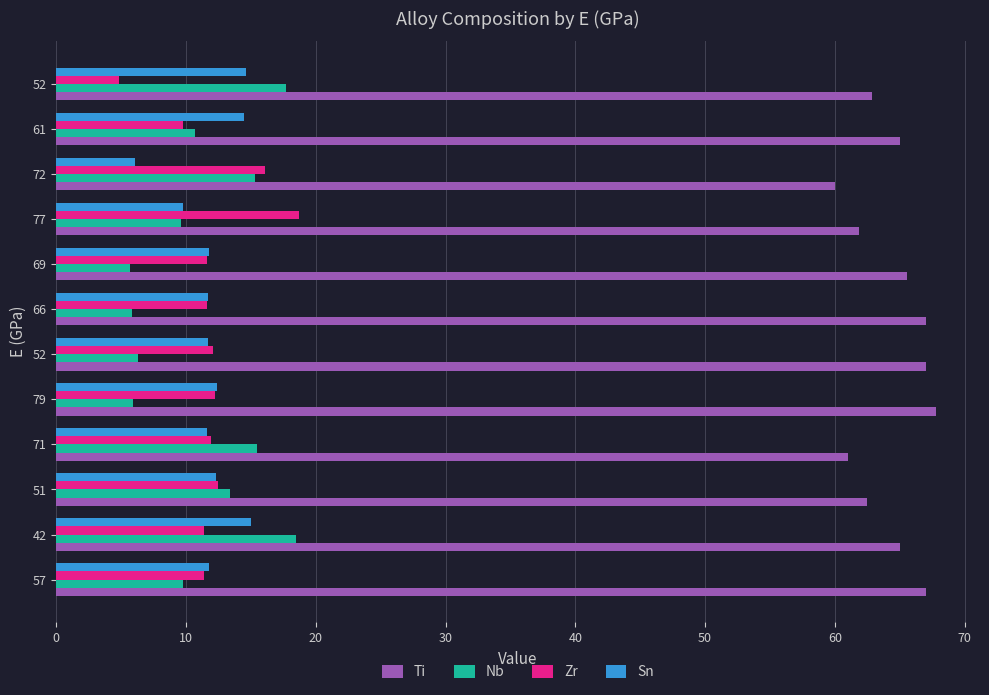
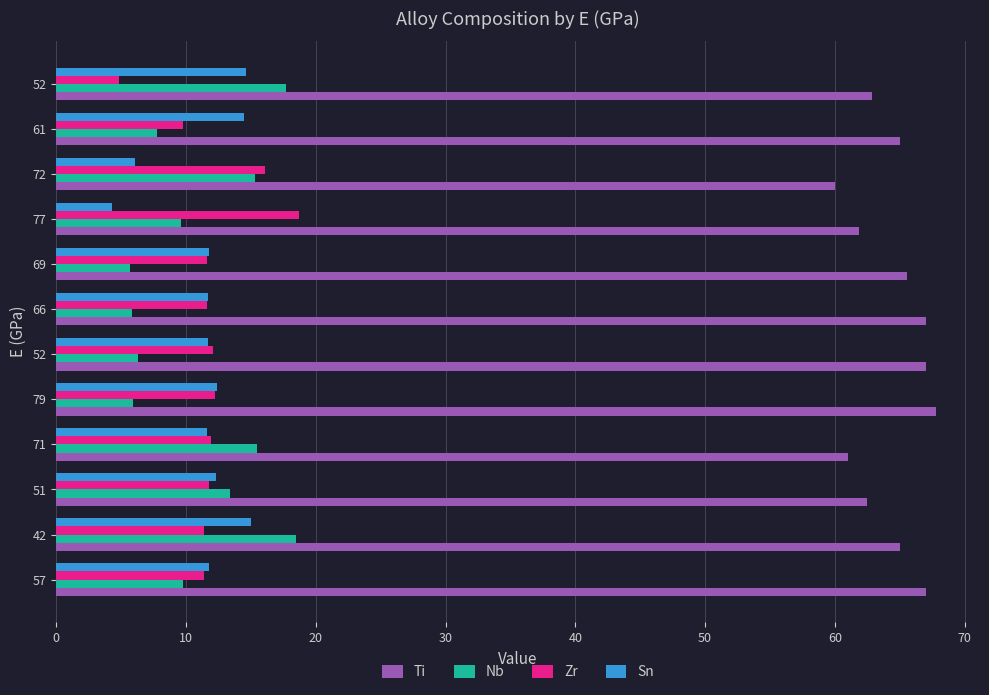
Nb, 61: 10.7 -> 7.8
Sn, 77: 9.8 -> 4.3
Zr, 51: 12.5 -> 11.8
